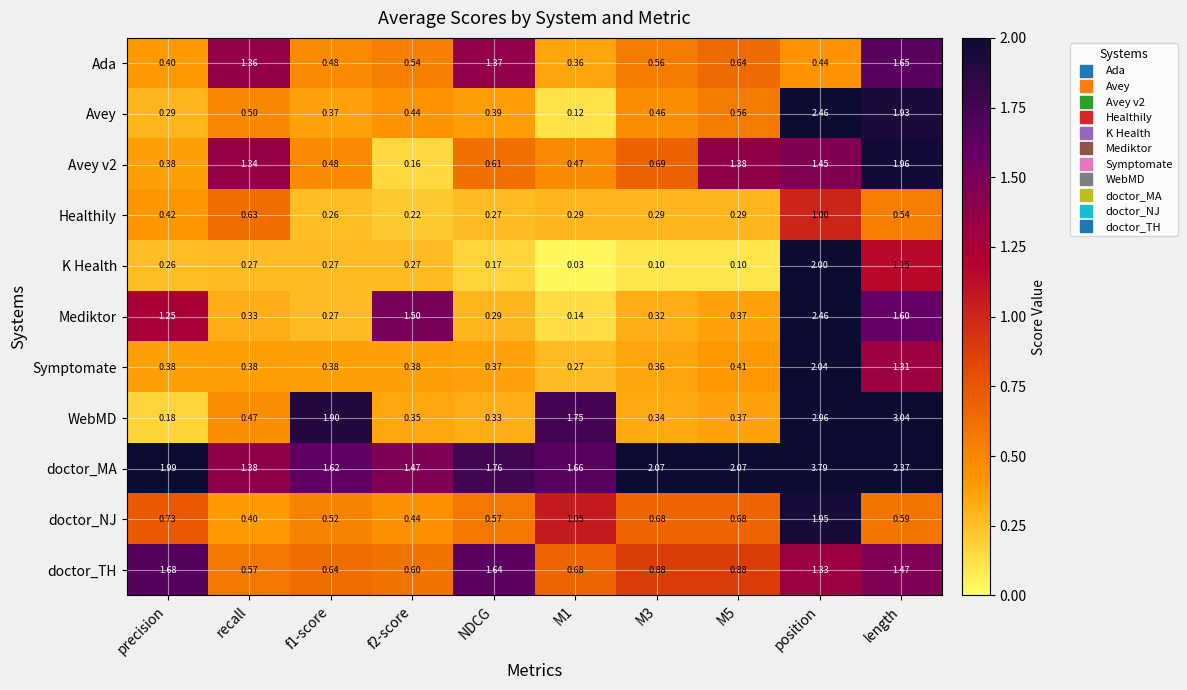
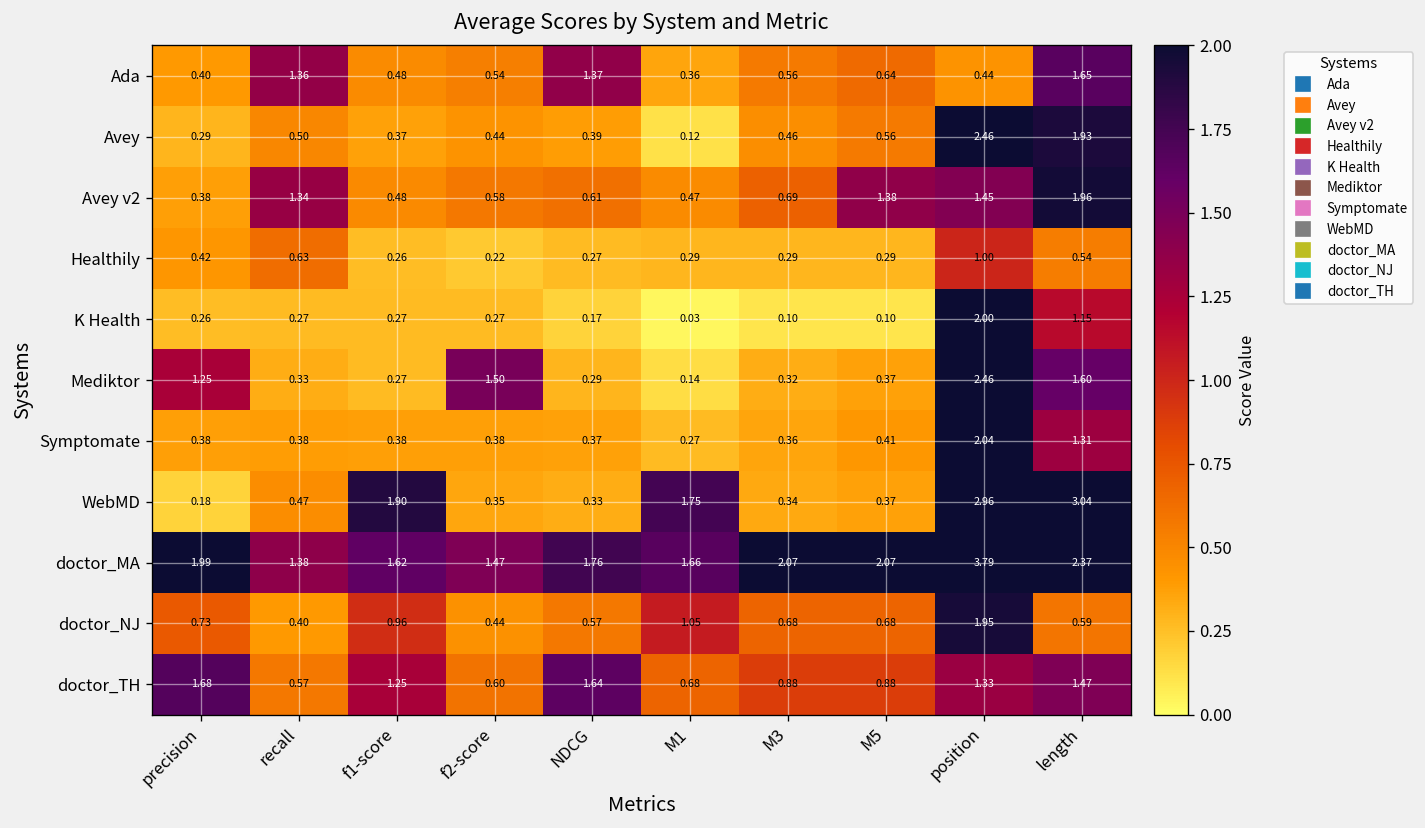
Avey v2, f2-score: 0.16 -> 0.58
doctor_NJ, f1-score: 0.52 -> 0.96
doctor_TH, f1-score: 0.64 -> 1.25
